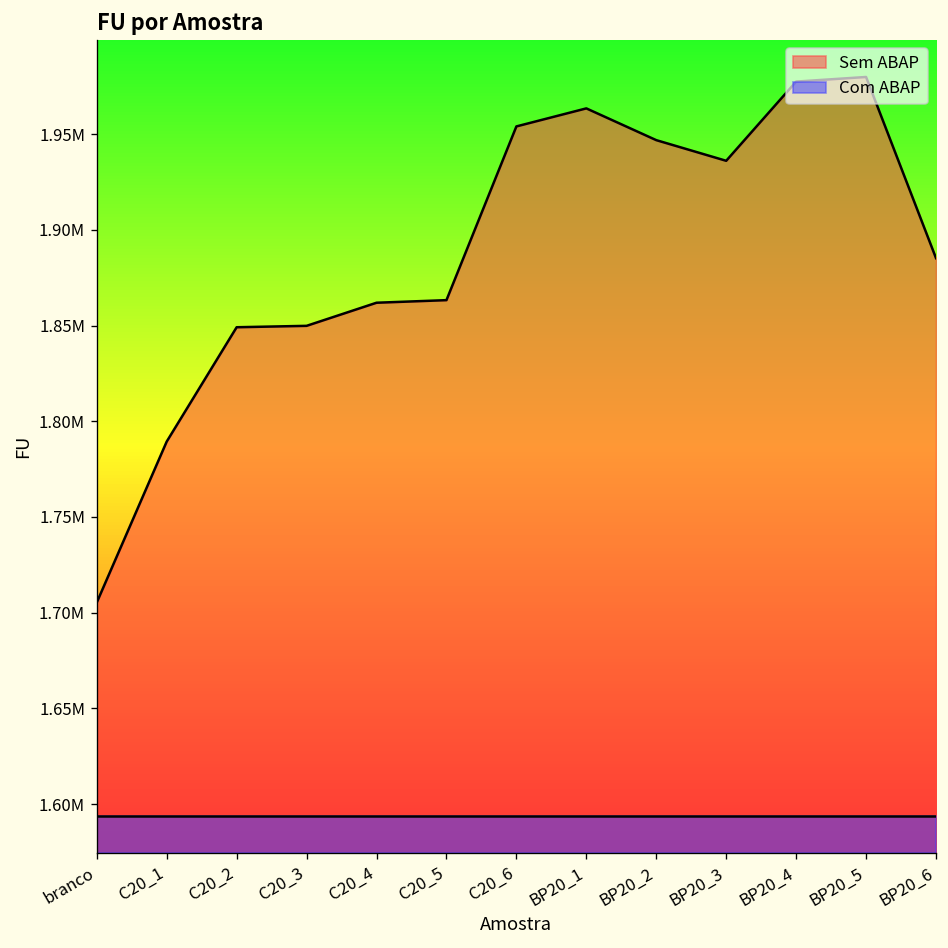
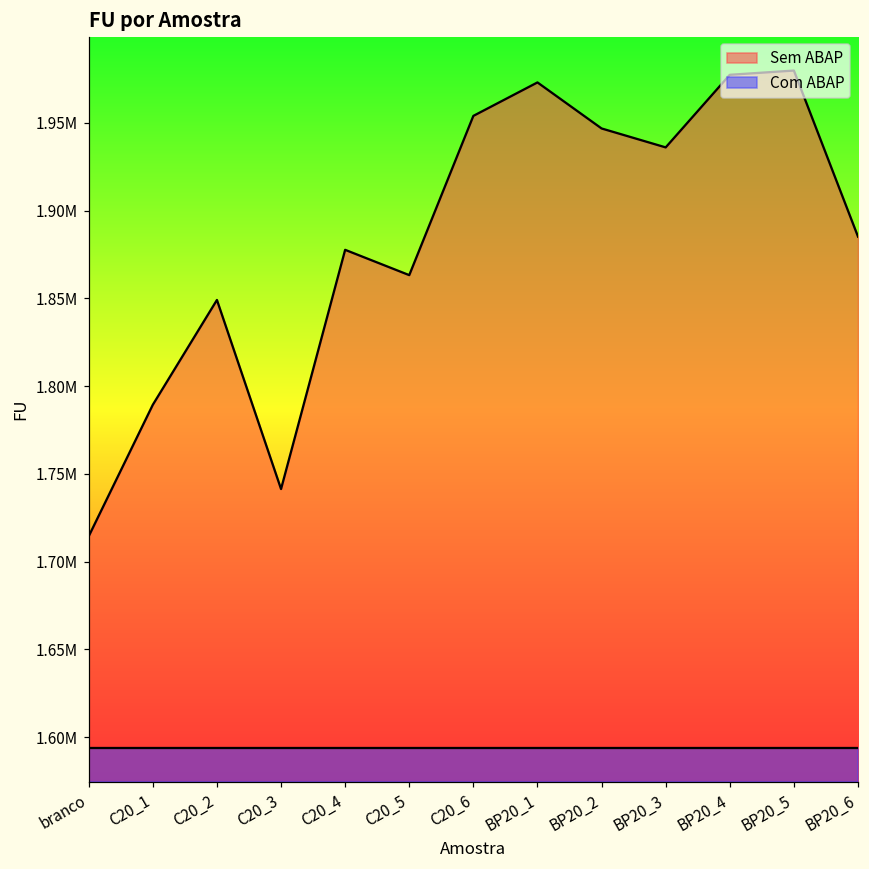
Sem ABAP, branco: 1705000 -> 1714000
Sem ABAP, C20_3: 1850000 -> 1741000
Sem ABAP, C20_4: 1862000 -> 1878000
Sem ABAP, BP20_1: 1963000 -> 1973000
